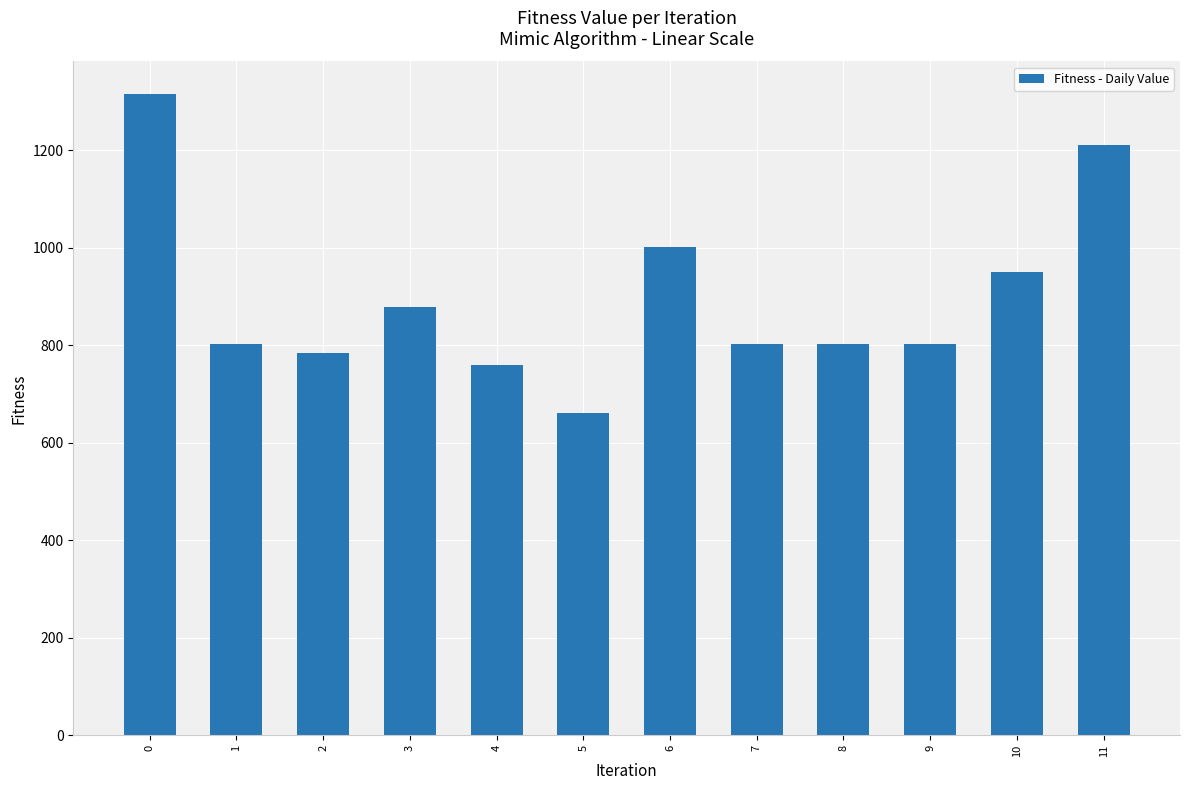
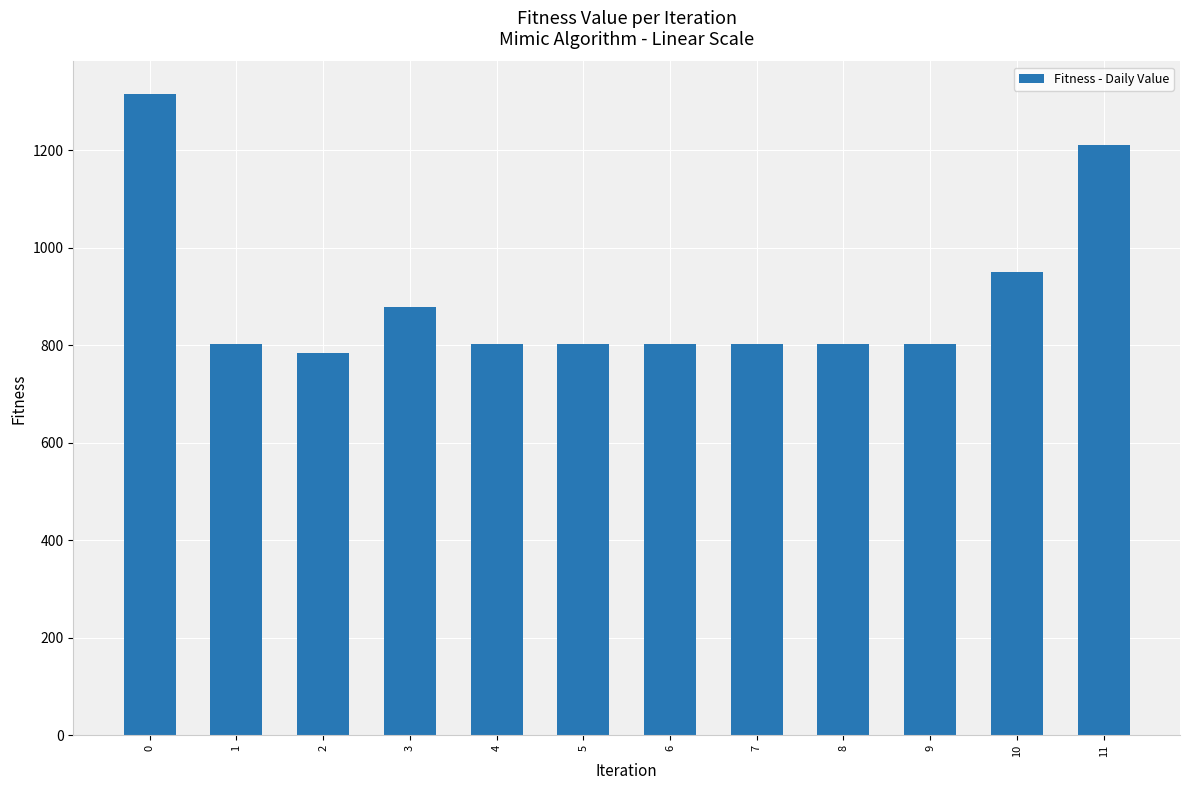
4: 760 -> 800
5: 660 -> 800
6: 1000 -> 800
